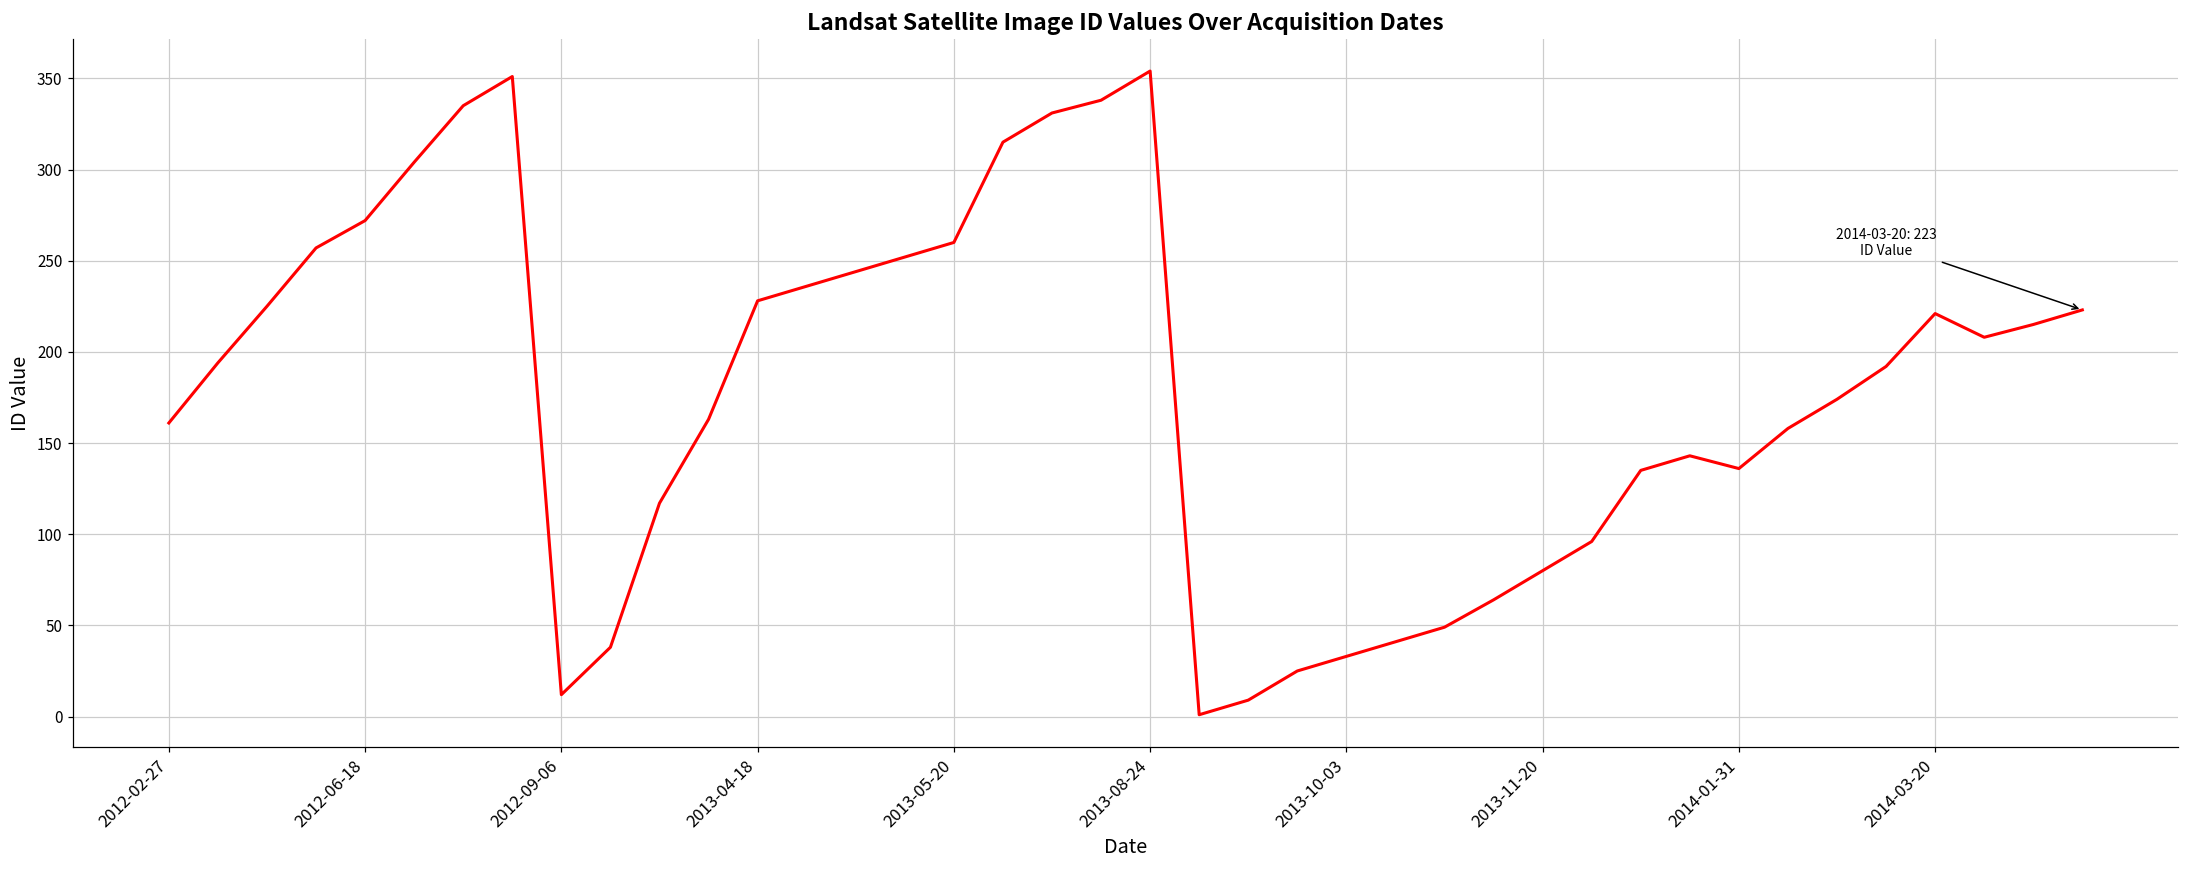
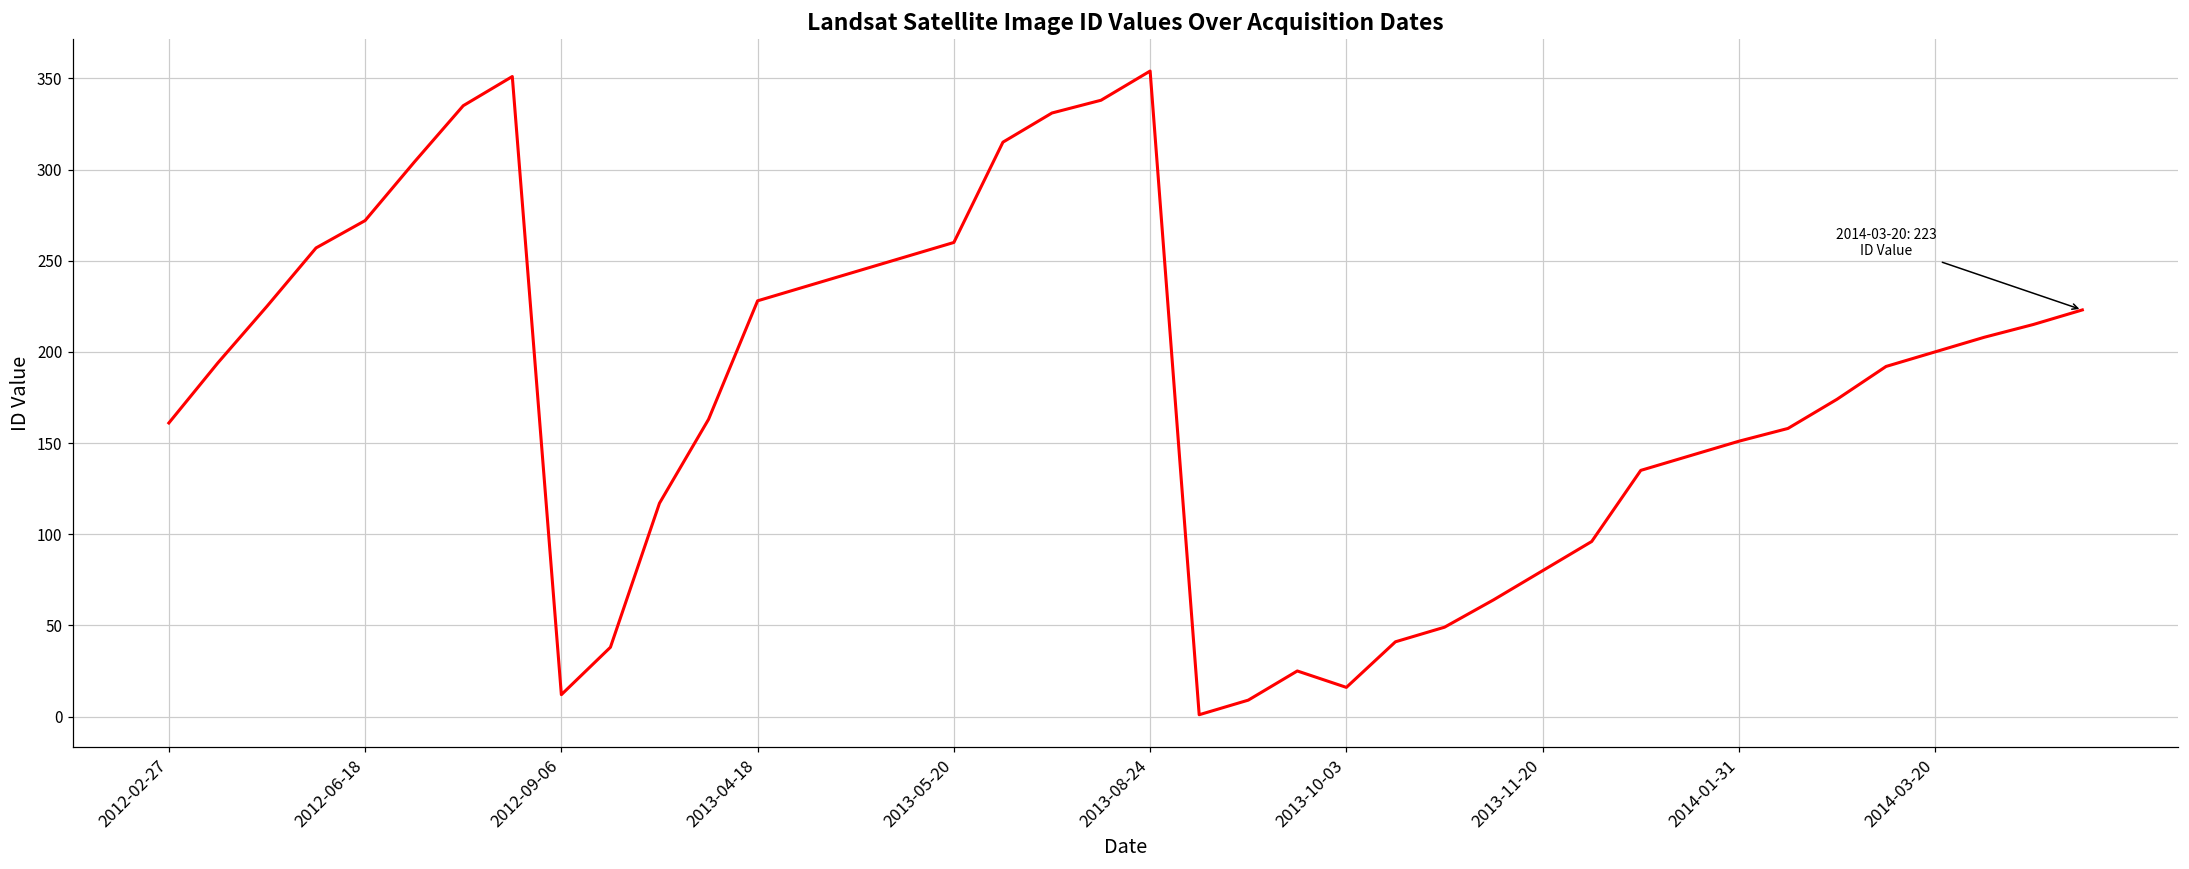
2013-10-03: 33 -> 16
2014-01-31: 136 -> 151
2014-03-20: 221 -> 200
